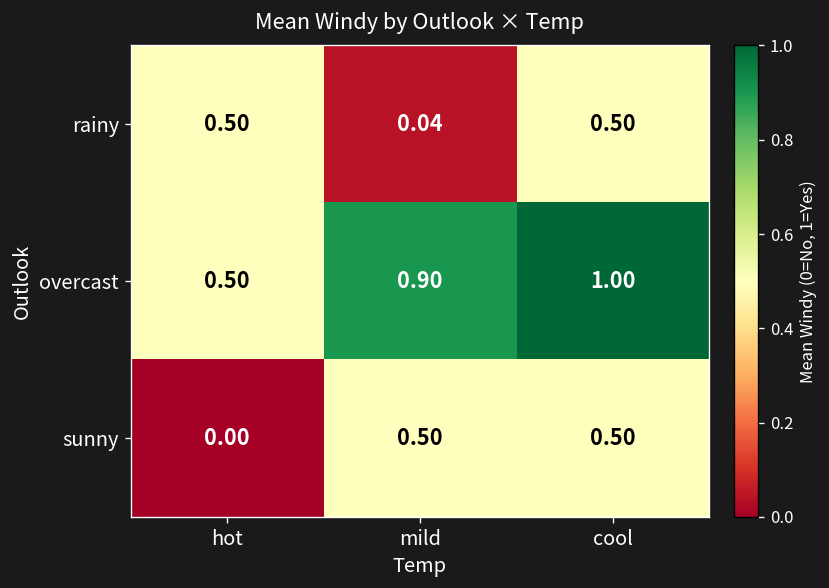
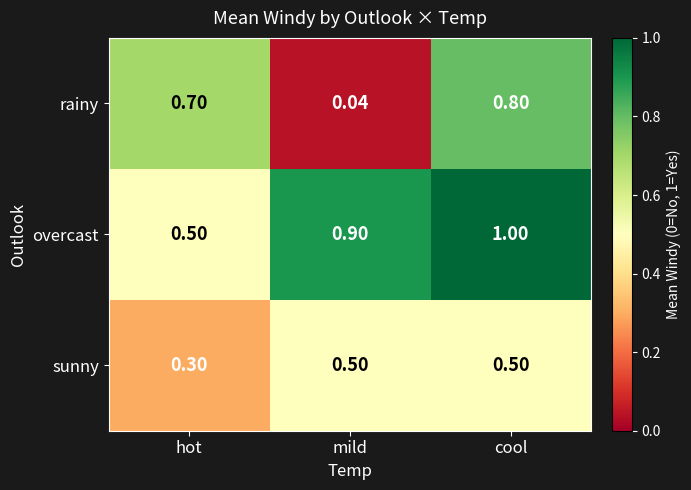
rainy, hot: 0.50 -> 0.70
rainy, cool: 0.50 -> 0.80
sunny, hot: 0.00 -> 0.30
